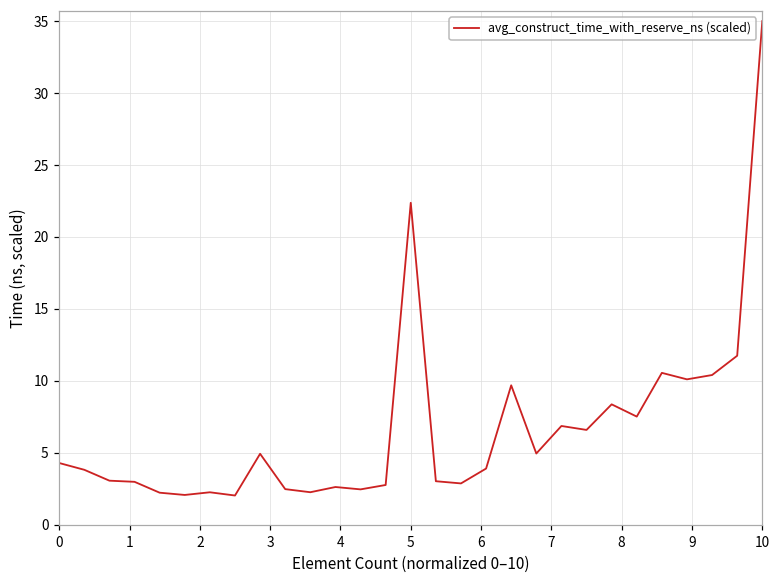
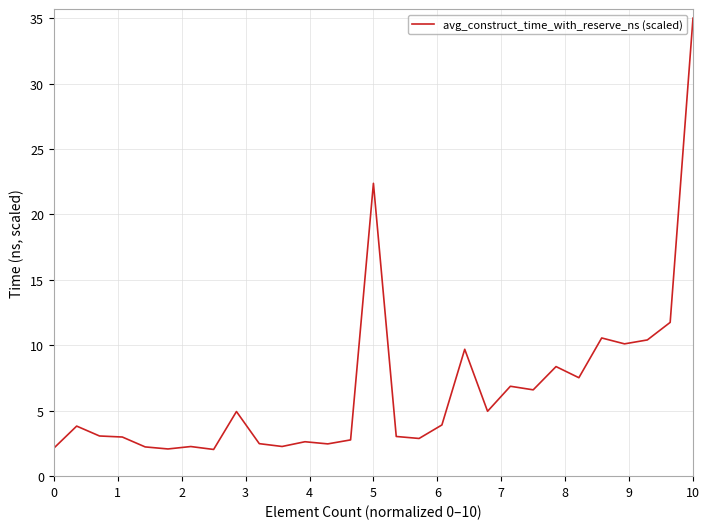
0: 4.3 -> 2.1
